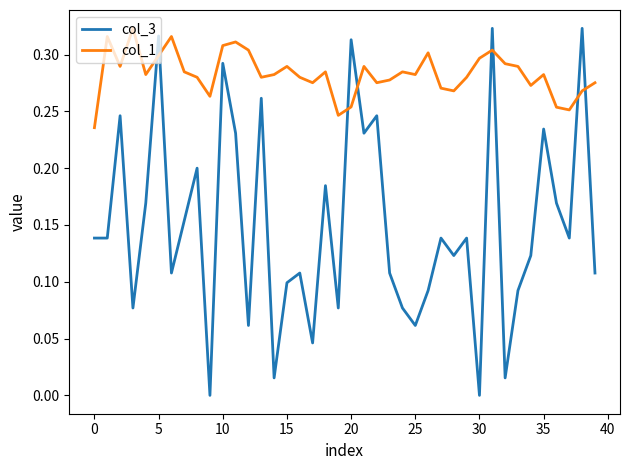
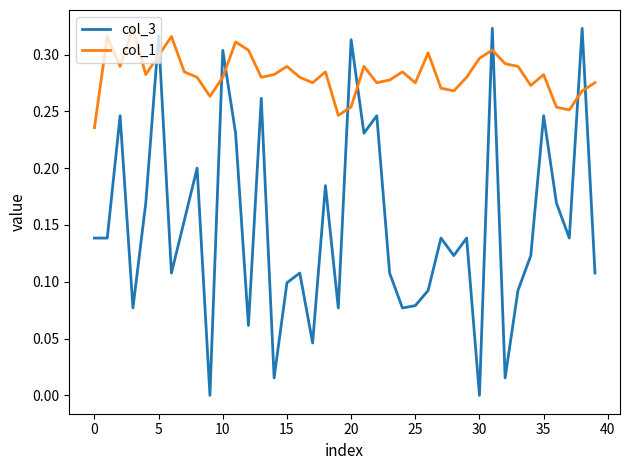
col_3, 10: 0.292 -> 0.304
col_1, 10: 0.308 -> 0.280
col_3, 25: 0.062 -> 0.079
col_1, 25: 0.282 -> 0.275
col_3, 35: 0.234 -> 0.246
